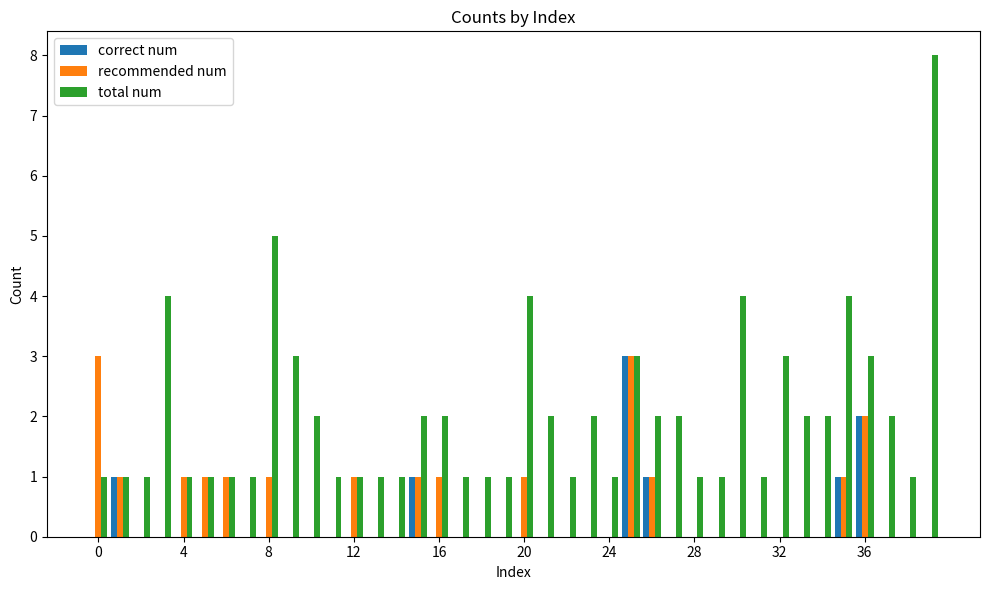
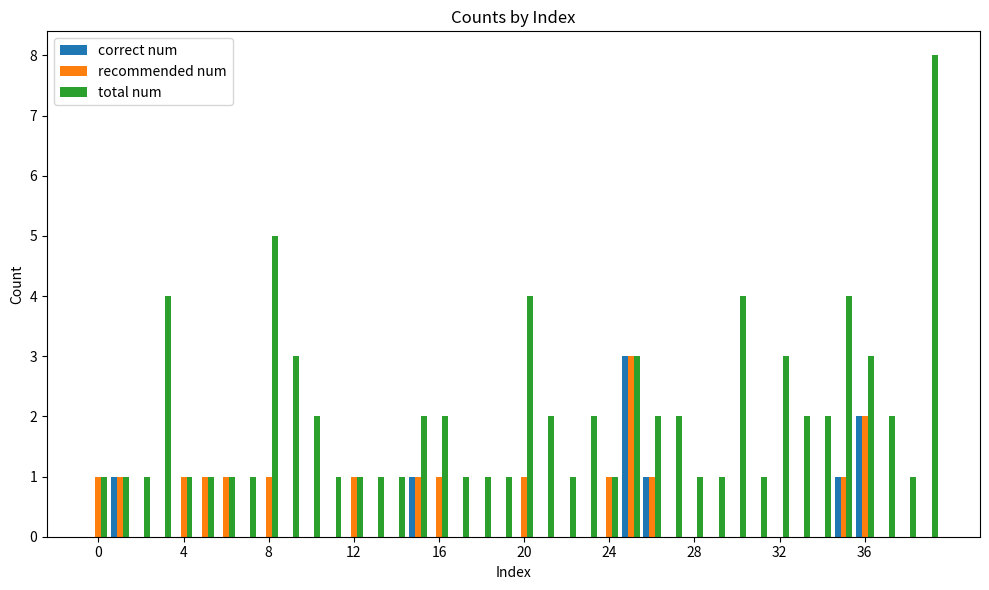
recommended num, 0: 3 -> 1
recommended num, 24: 0 -> 1
